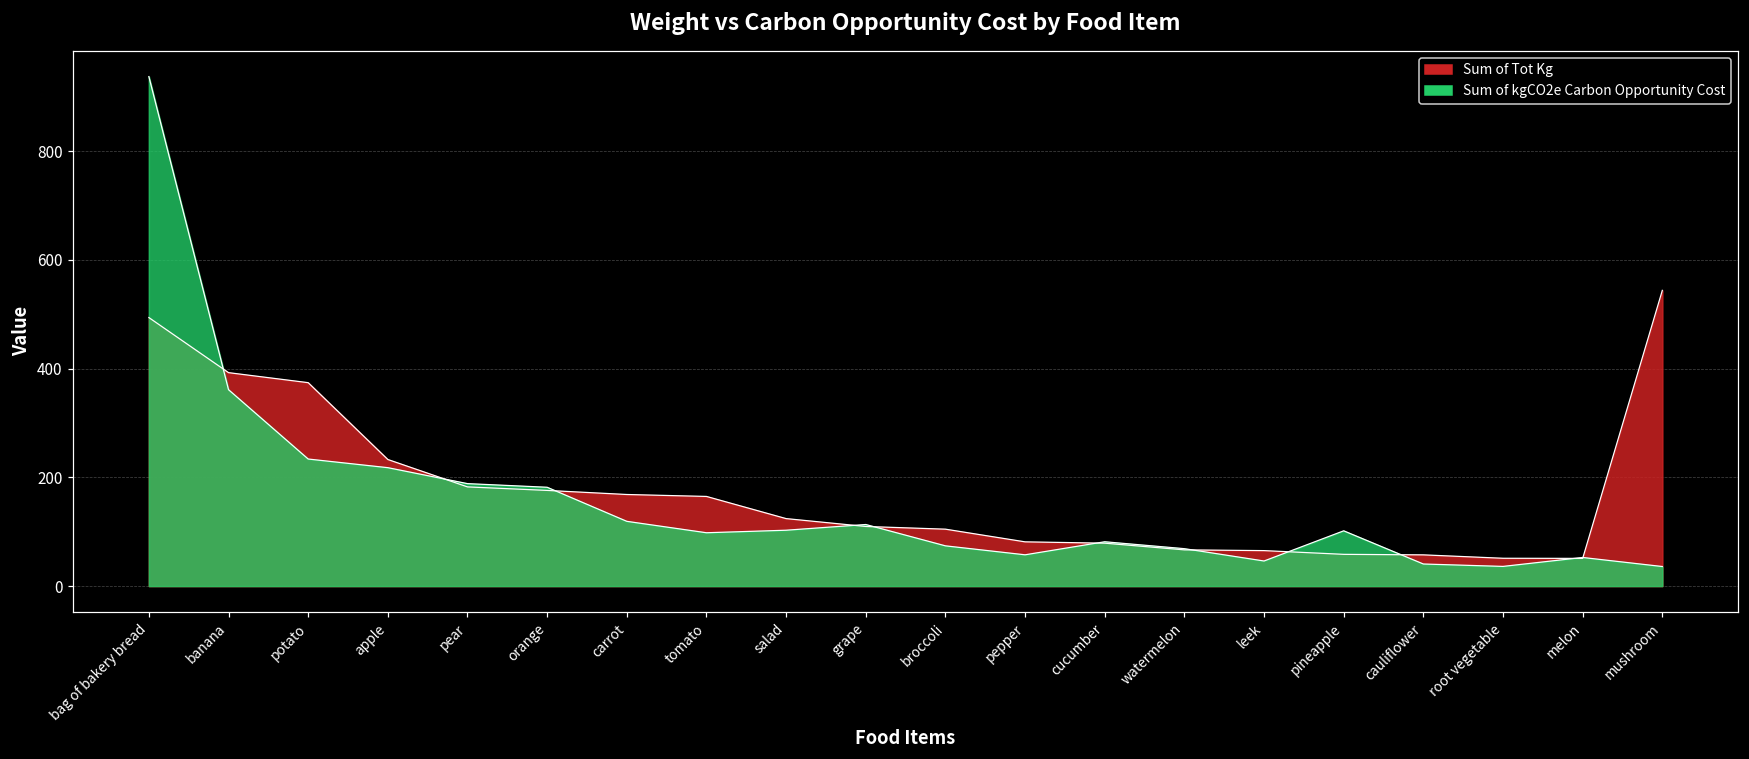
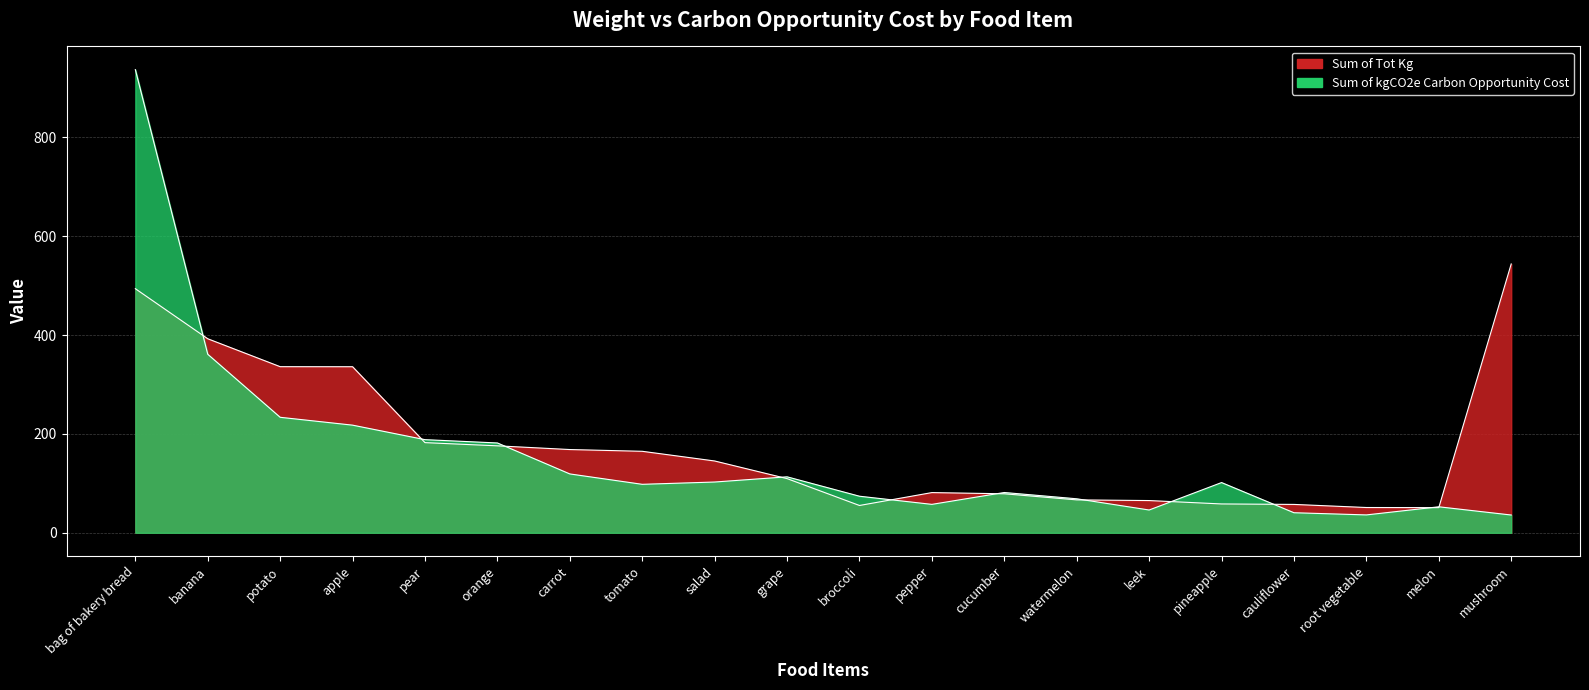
Sum of Tot Kg, potato: 370 -> 340
Sum of Tot Kg, apple: 230 -> 340
Sum of Tot Kg, salad: 120 -> 150
Sum of Tot Kg, broccoli: 100 -> 60
